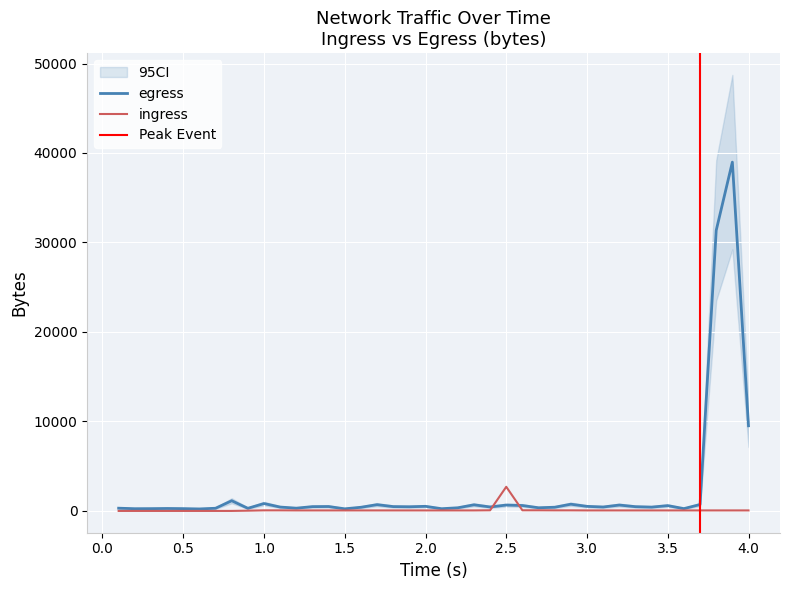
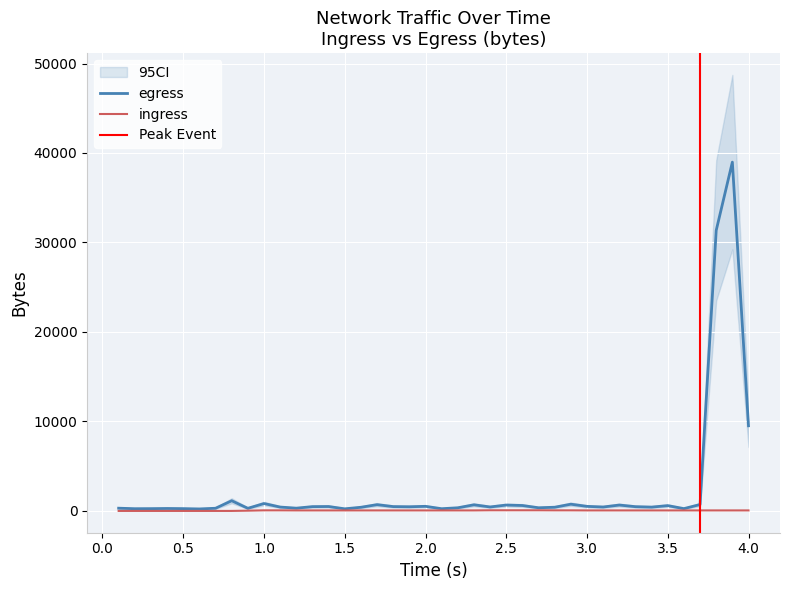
ingress, 2.5: 3000 -> 0
